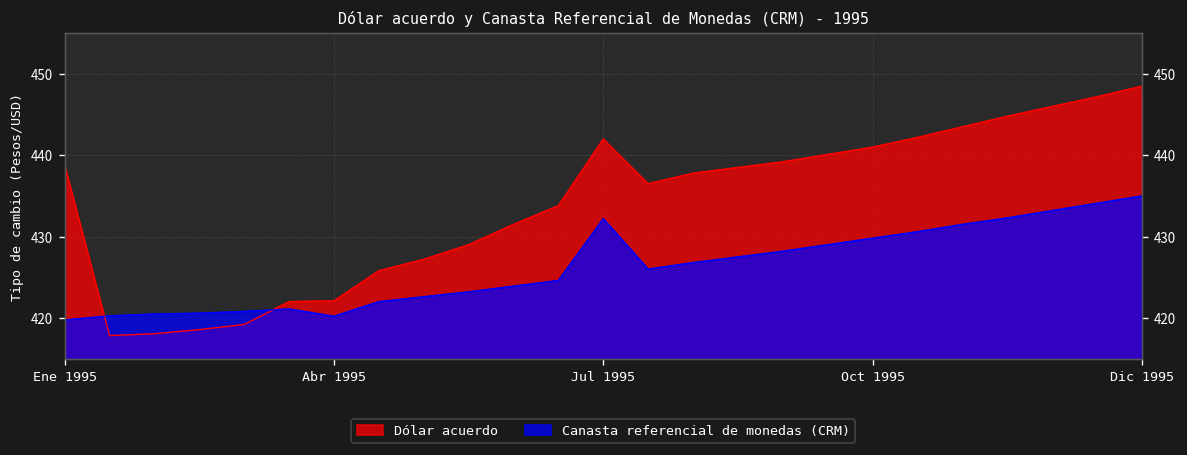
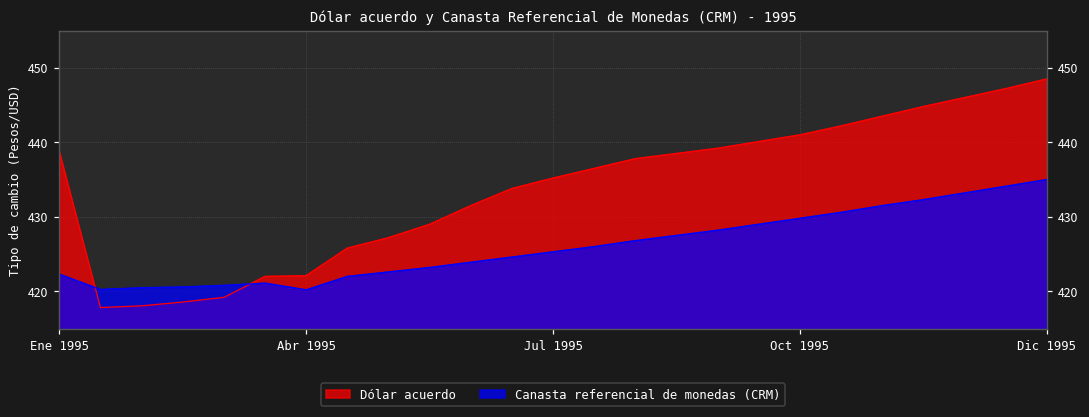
Canasta referencial de monedas (CRM), Ene 1995: 420 -> 422
Dólar acuerdo, Jul 1995: 442 -> 435
Canasta referencial de monedas (CRM), Jul 1995: 432 -> 425
